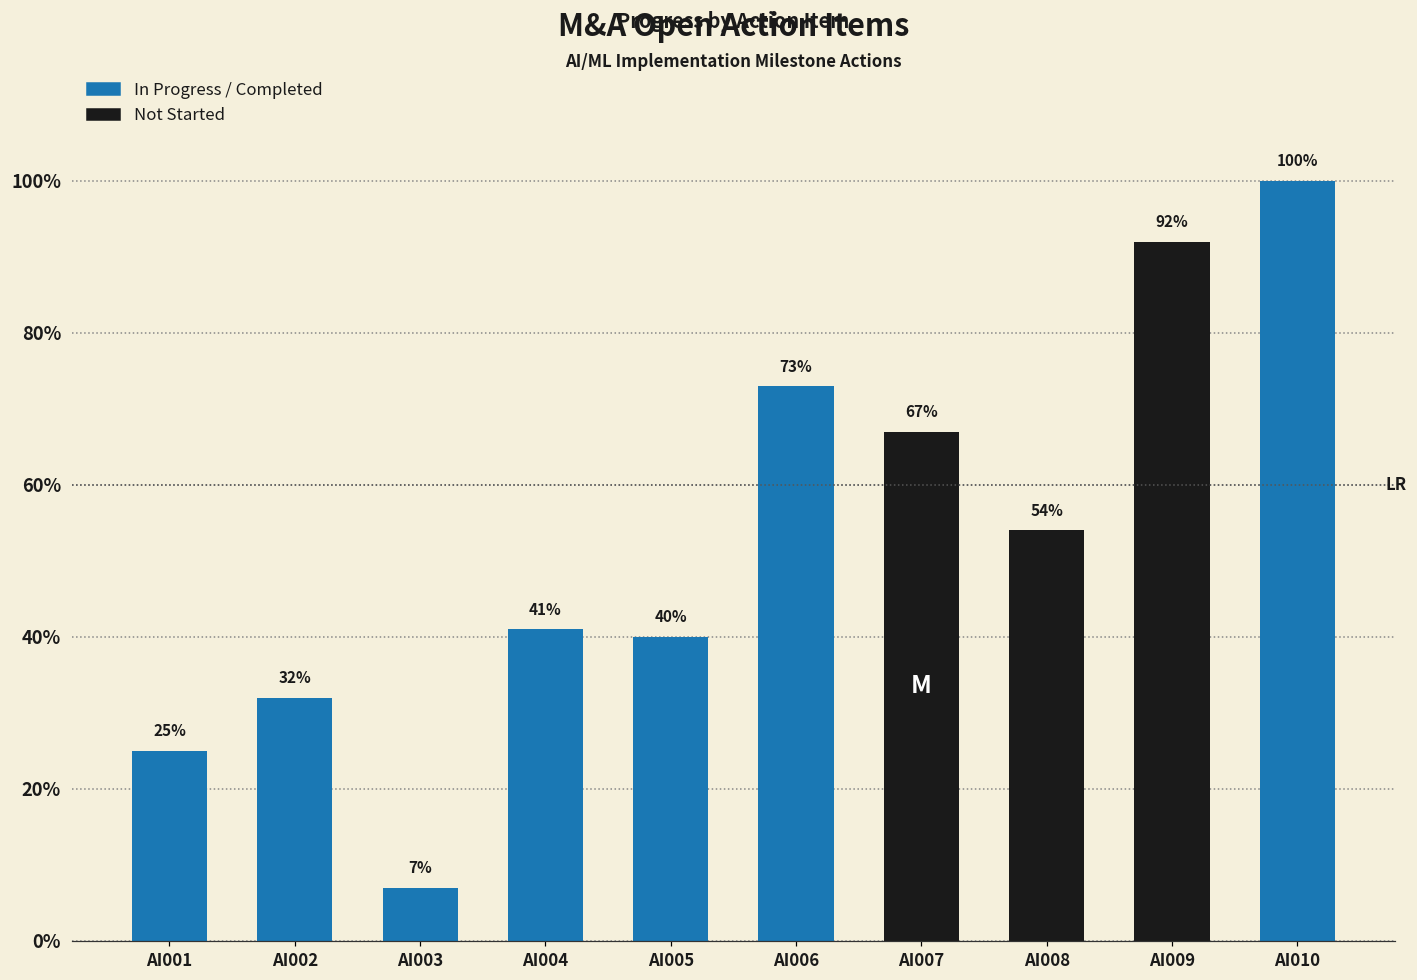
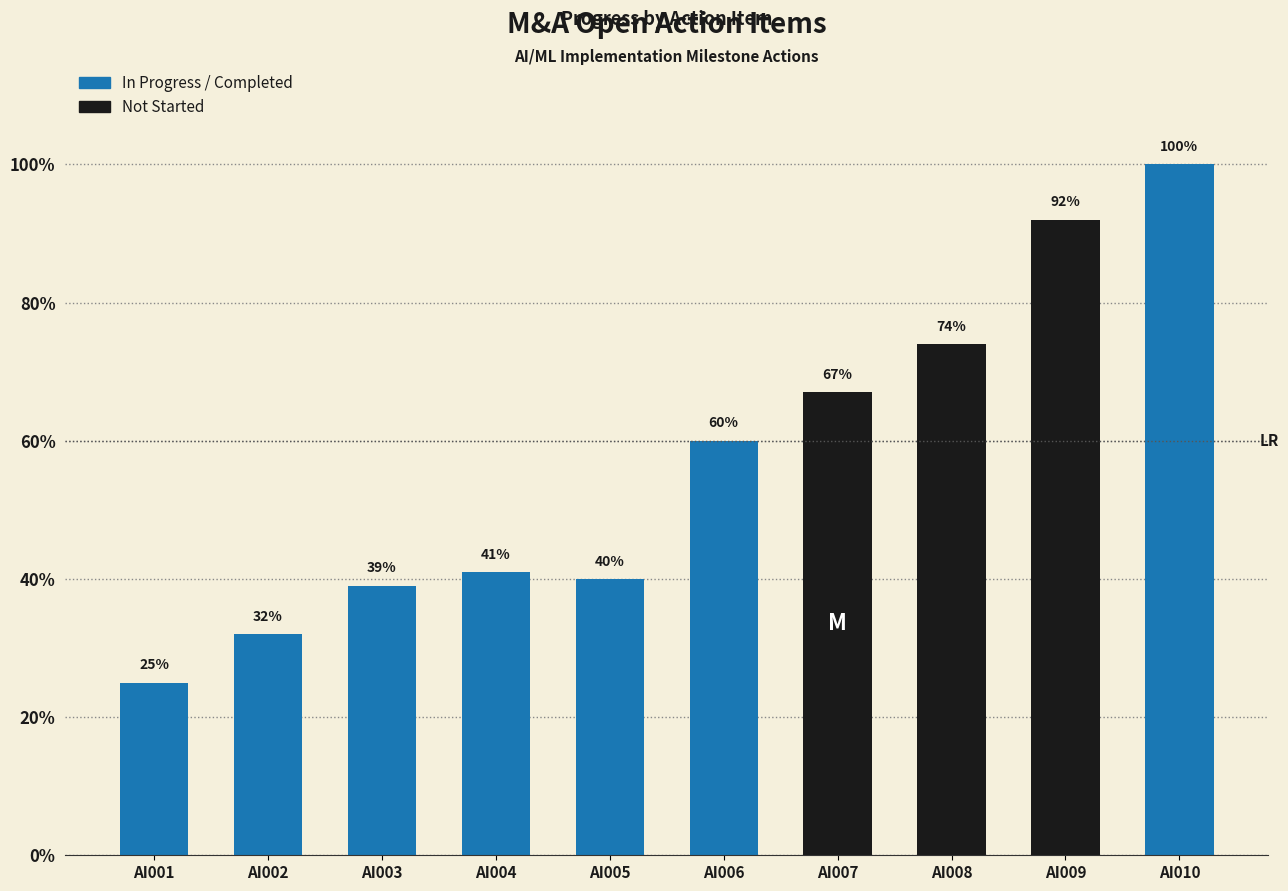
AI003: 7% -> 39%
AI006: 73% -> 60%
AI008: 54% -> 74%
